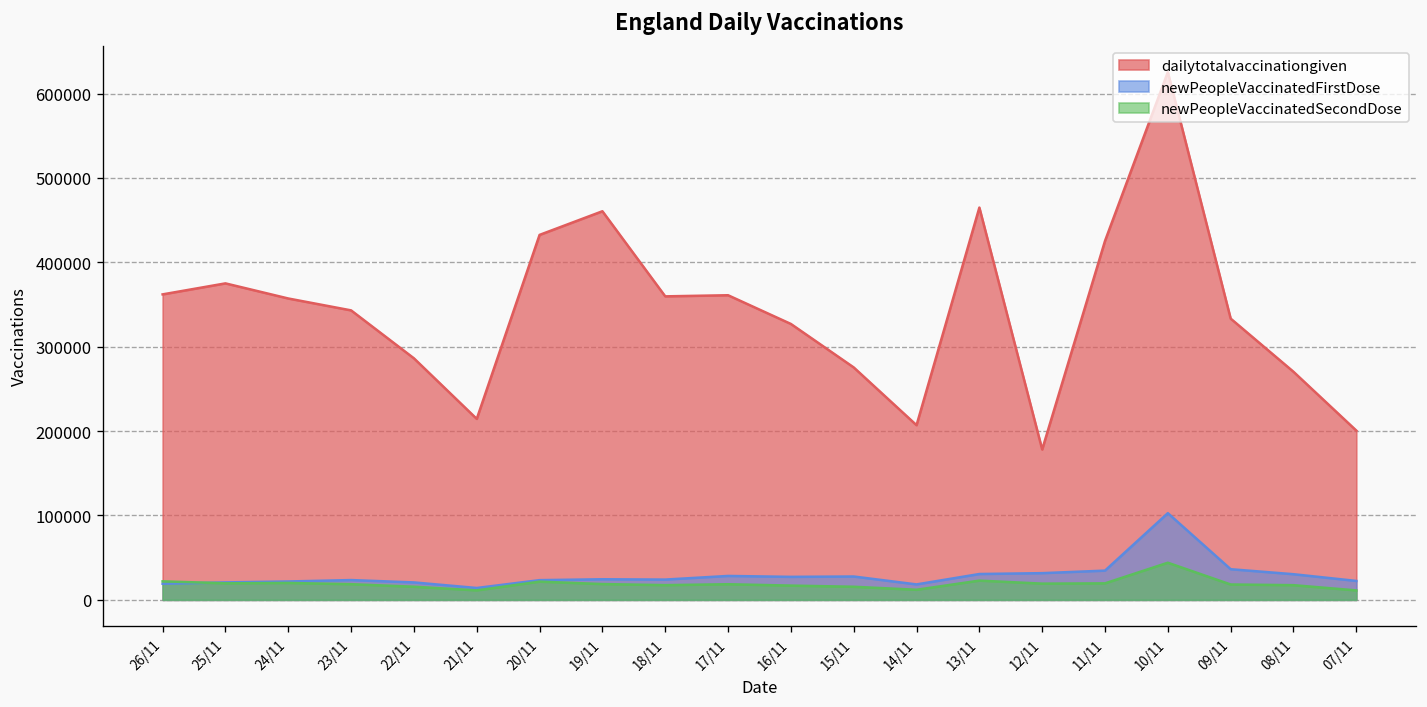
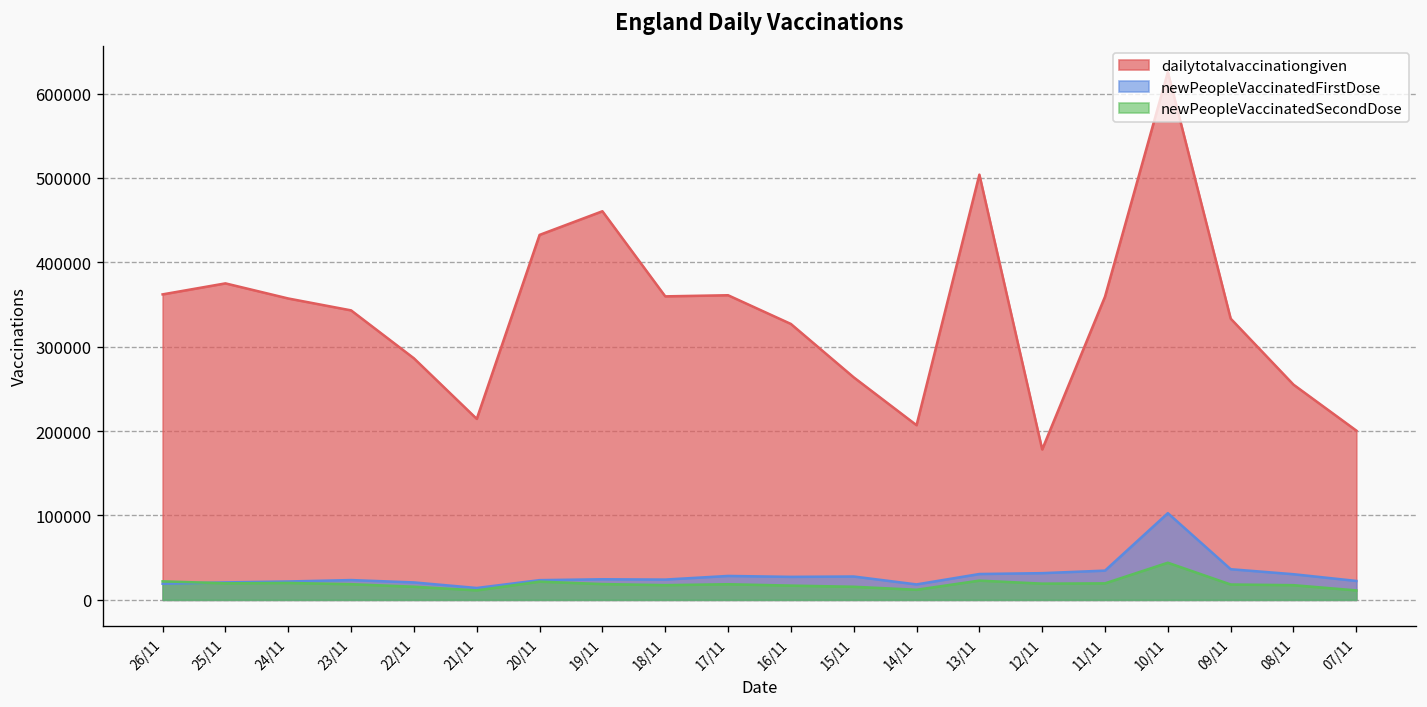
dailytotalvaccinationgiven, 15/11: 280000 -> 260000
dailytotalvaccinationgiven, 13/11: 460000 -> 500000
dailytotalvaccinationgiven, 11/11: 430000 -> 360000
dailytotalvaccinationgiven, 08/11: 270000 -> 260000
